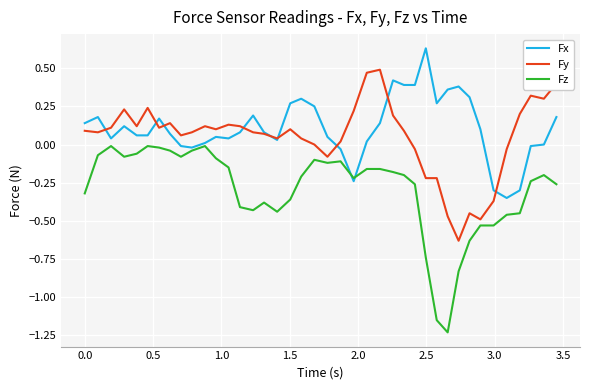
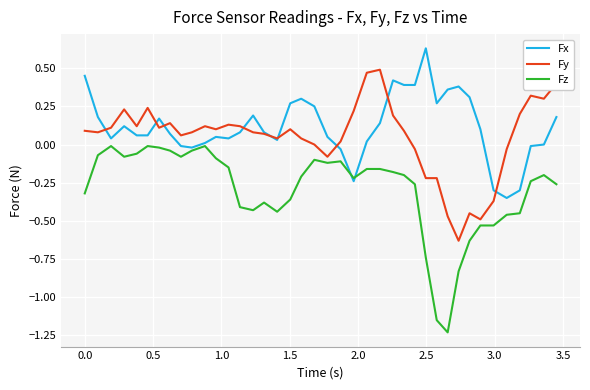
Fx, 0.0: 0.14 -> 0.45
